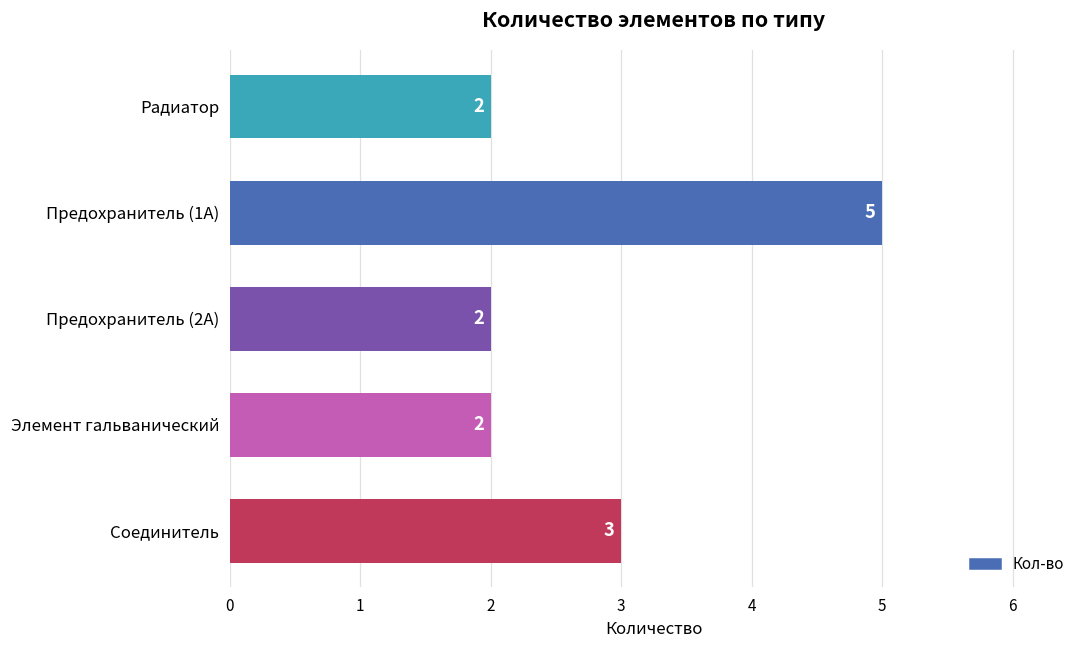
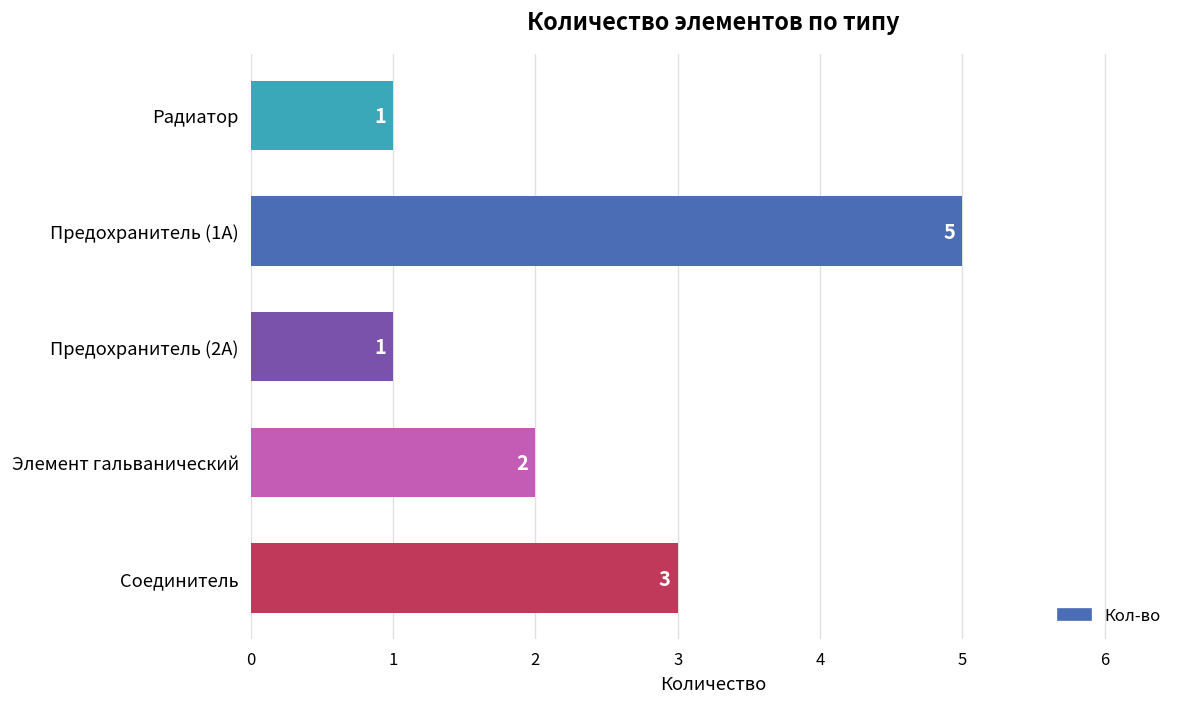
Радиатор: 2 -> 1
Предохранитель (2А): 2 -> 1
